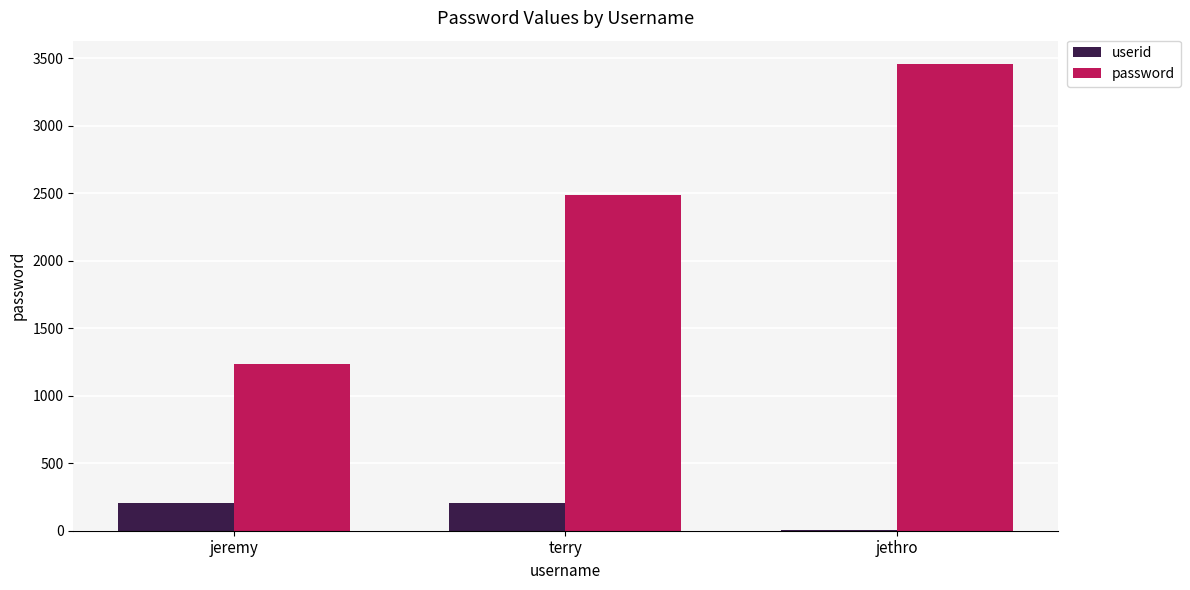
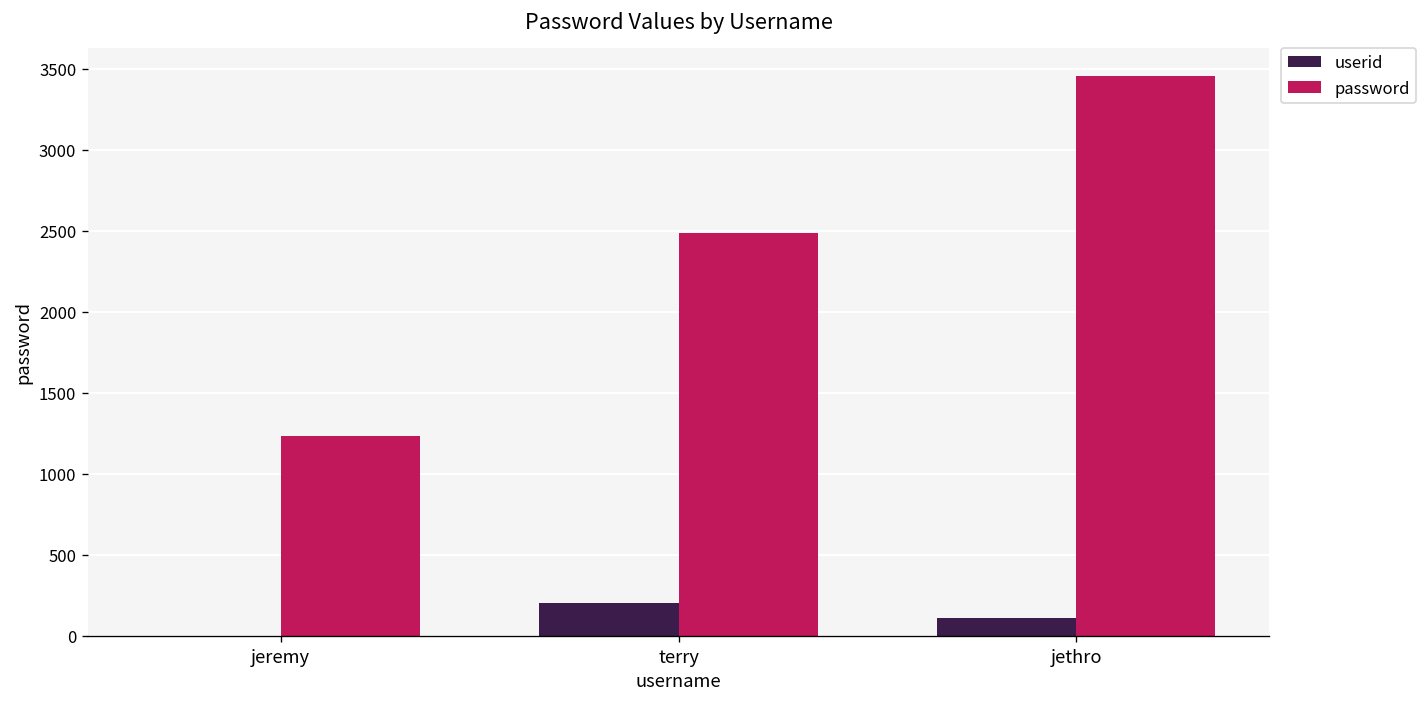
userid, jeremy: 200 -> 0
userid, jethro: 0 -> 110
